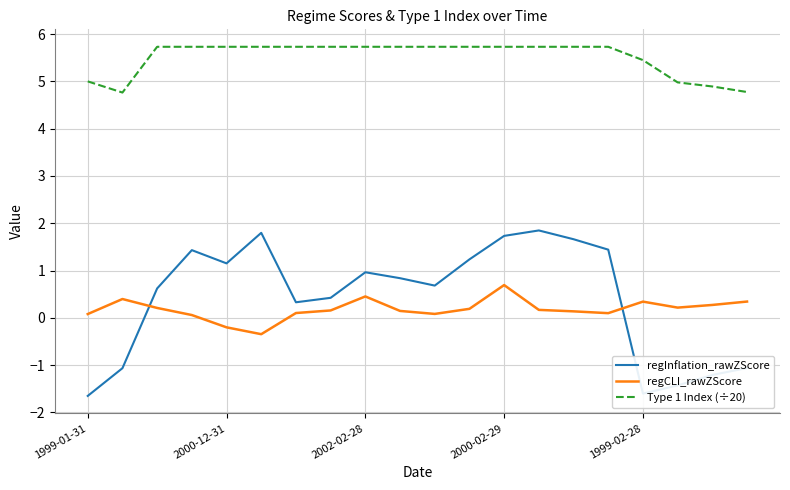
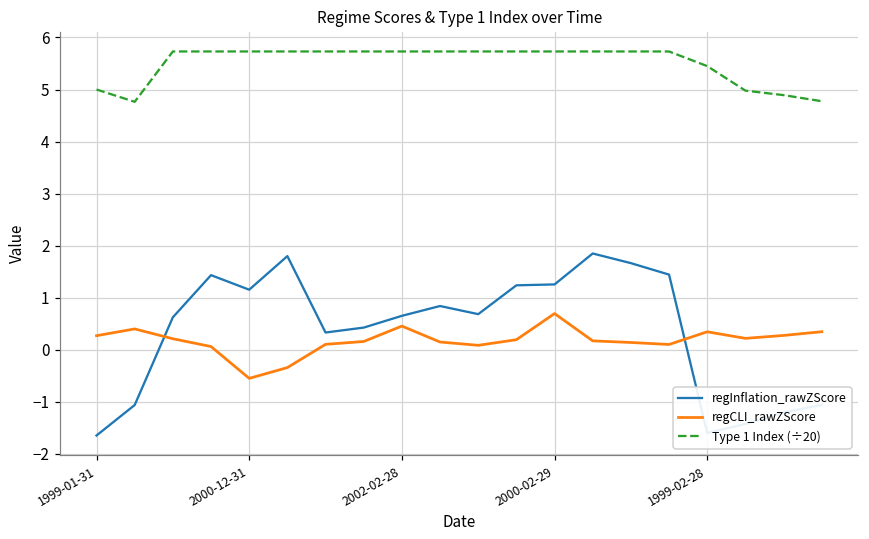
regCLI_rawZScore, 1999-01-31: 0.1 -> 0.3
regCLI_rawZScore, 2000-12-31: -0.2 -> -0.6
regInflation_rawZScore, 2002-02-28: 1.0 -> 0.6
regInflation_rawZScore, 2000-02-29: 1.7 -> 1.3
